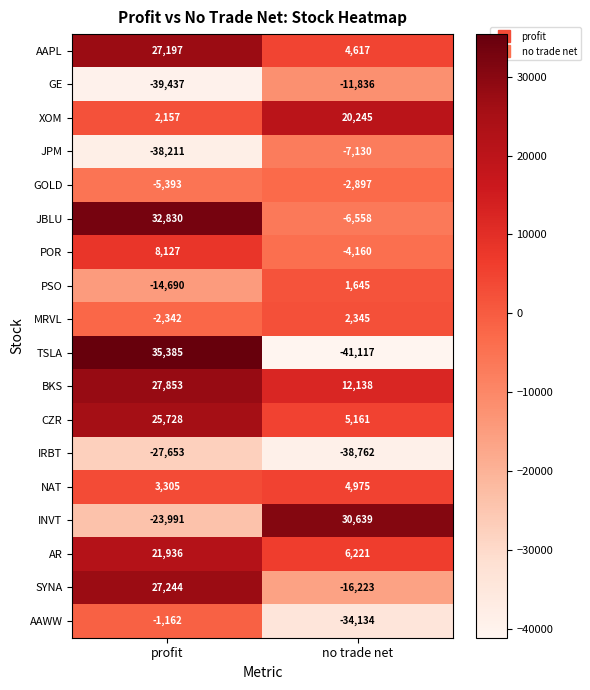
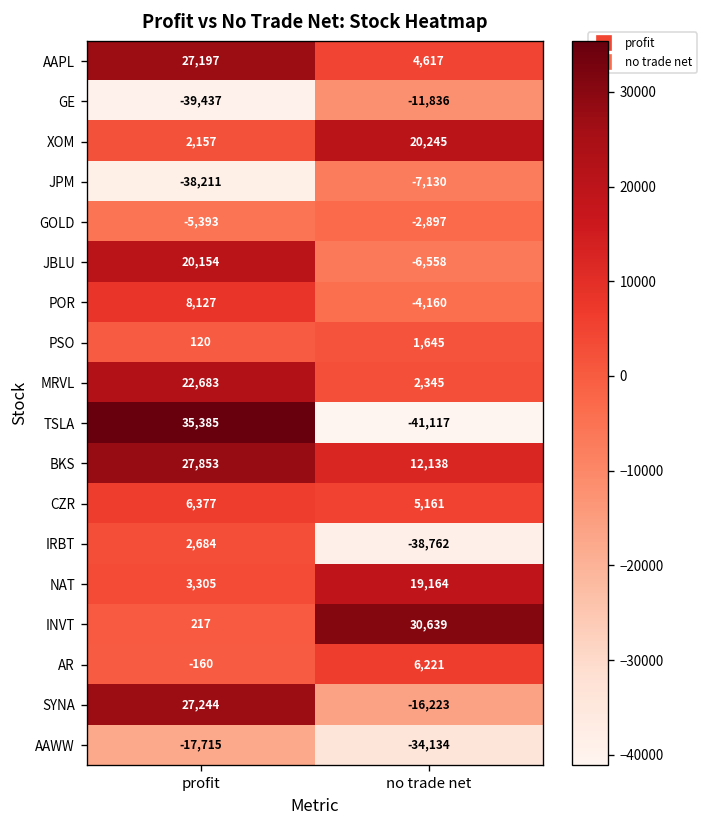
JBLU, profit: 32,830 -> 20,154
PSO, profit: -14,690 -> 120
MRVL, profit: -2,342 -> 22,683
CZR, profit: 25,728 -> 6,377
IRBT, profit: -27,653 -> 2,684
NAT, no trade net: 4,975 -> 19,164
INVT, profit: -23,991 -> 217
AR, profit: 21,936 -> -160
AAWW, profit: -1,162 -> -17,715
